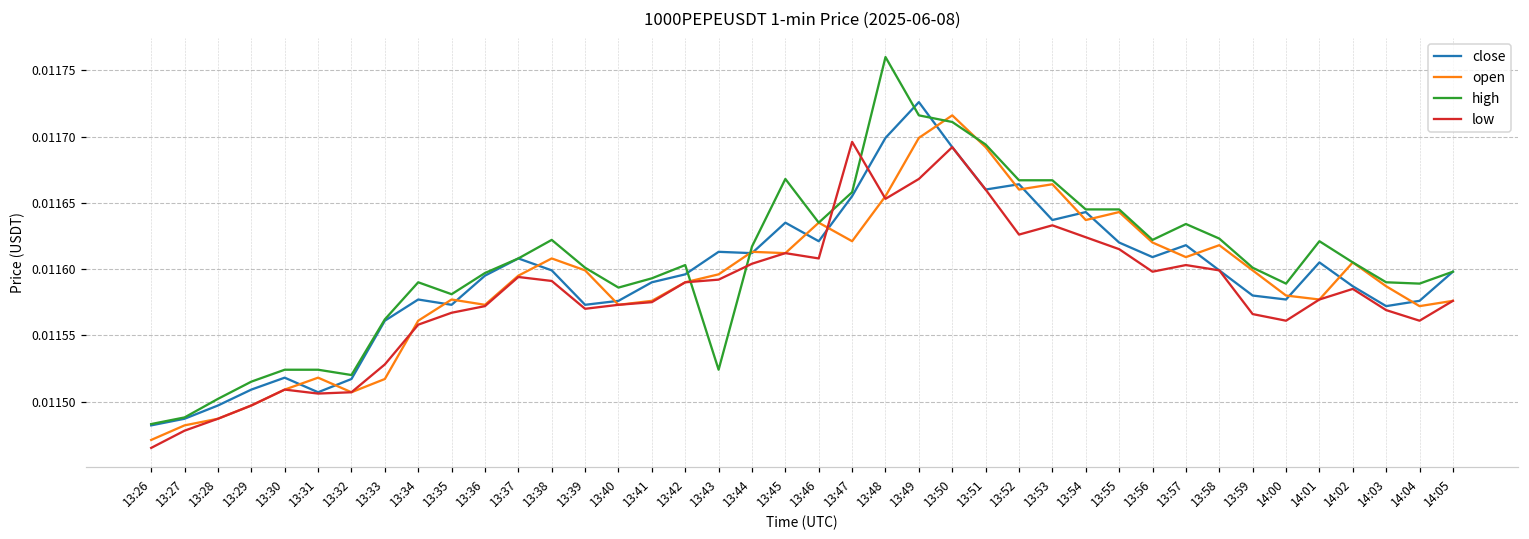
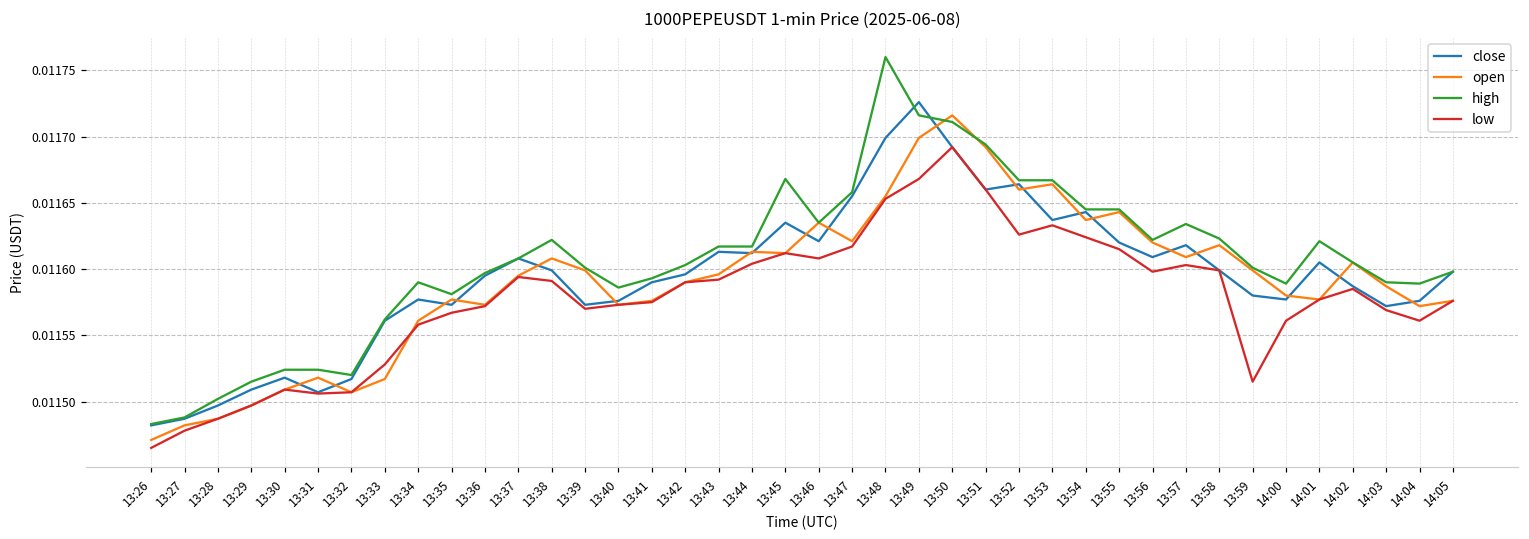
high, 13:43: 0.011524 -> 0.011617
low, 13:47: 0.011696 -> 0.011617
low, 13:59: 0.011566 -> 0.011515
